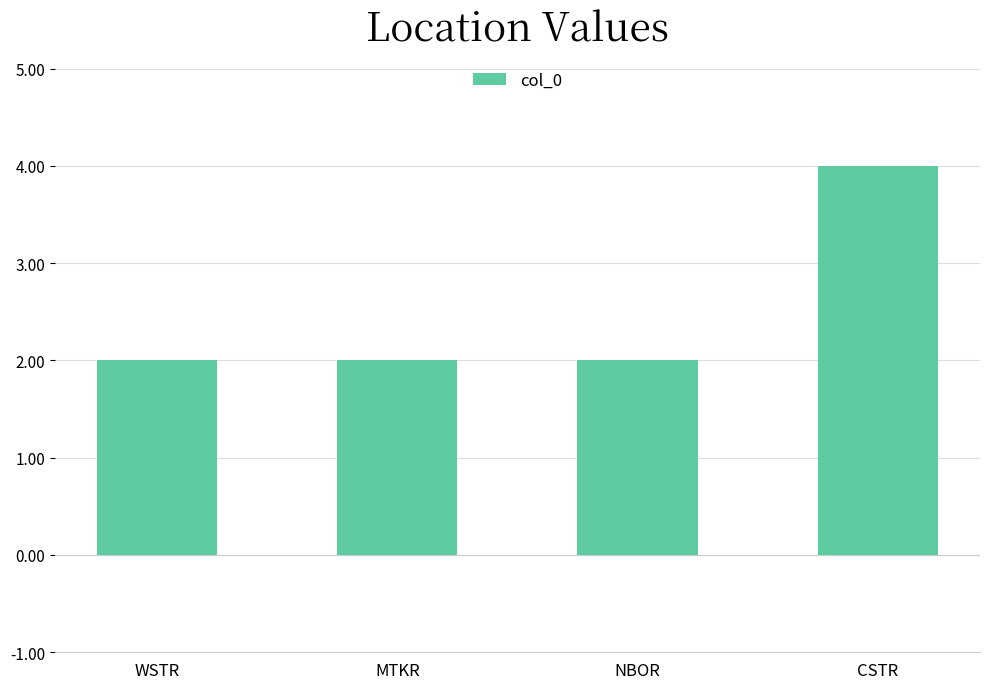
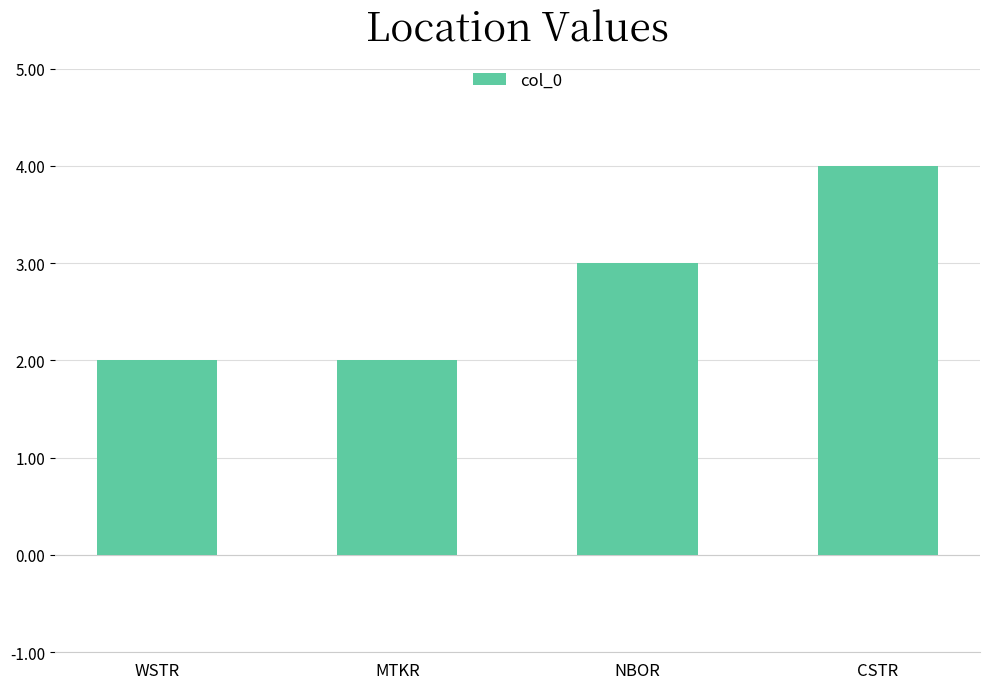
NBOR: 2 -> 3
